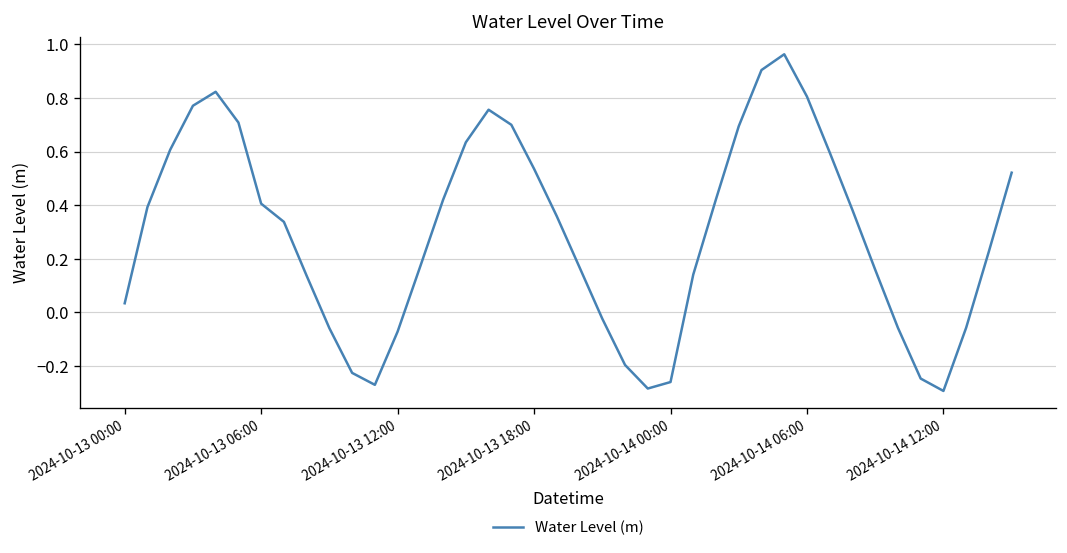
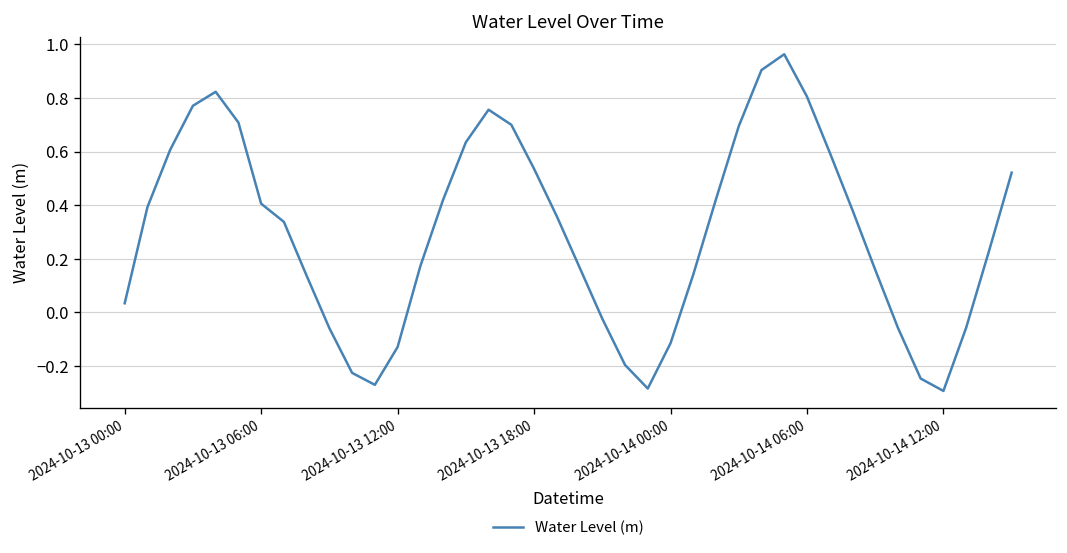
2024-10-13 12:00: -0.07 -> -0.13
2024-10-14 00:00: -0.26 -> -0.11
